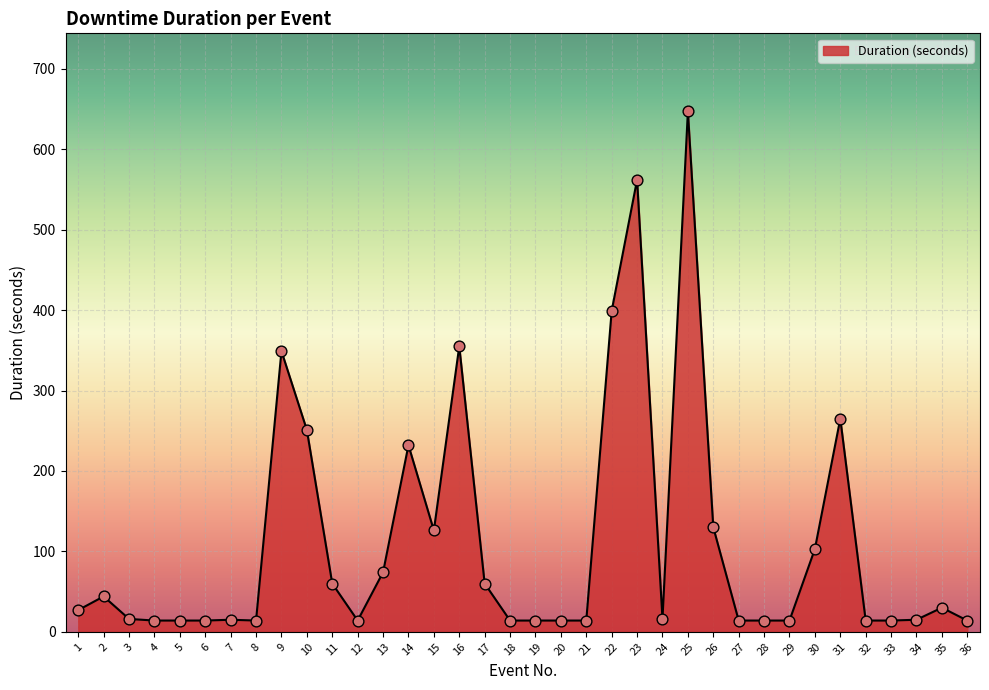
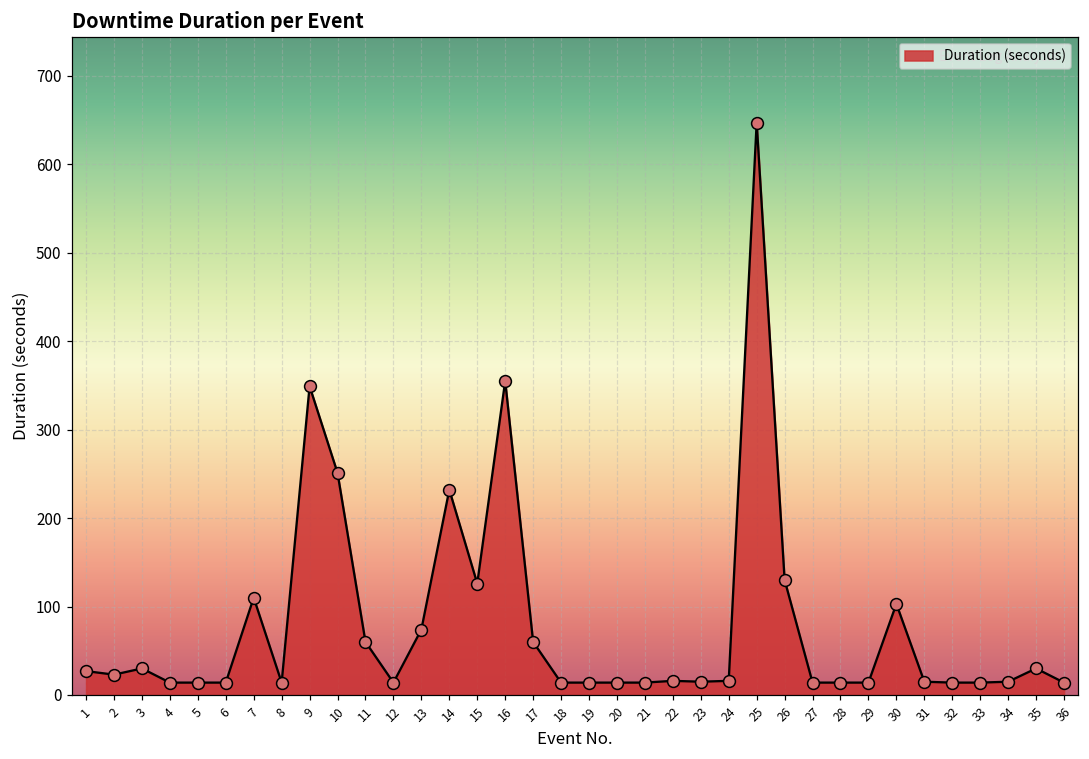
2: 40 -> 20
3: 20 -> 30
7: 20 -> 110
22: 400 -> 20
23: 560 -> 20
31: 270 -> 20
